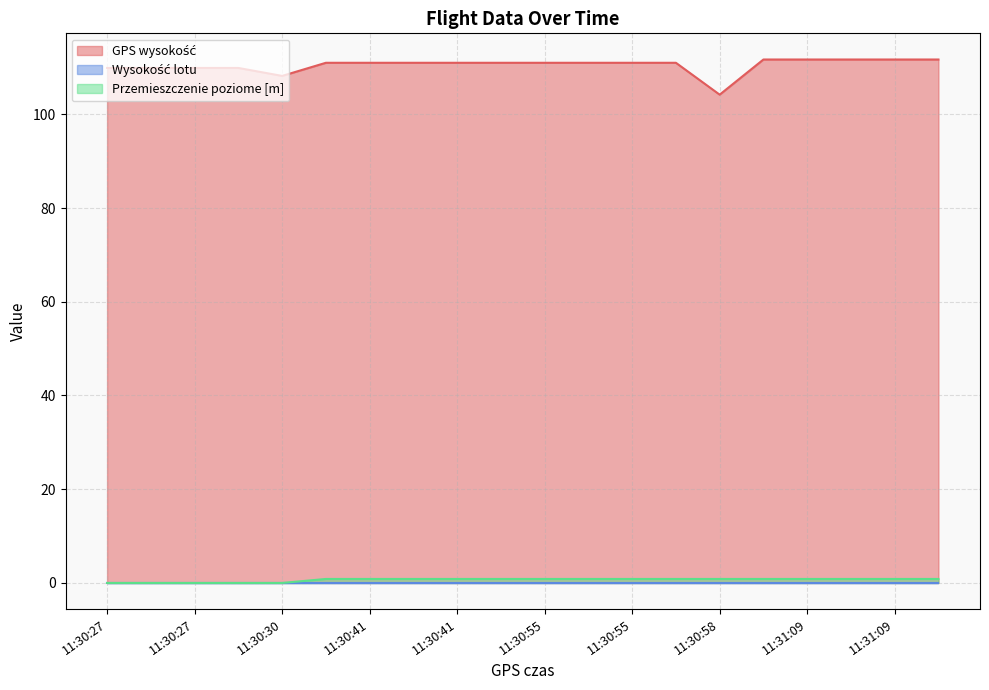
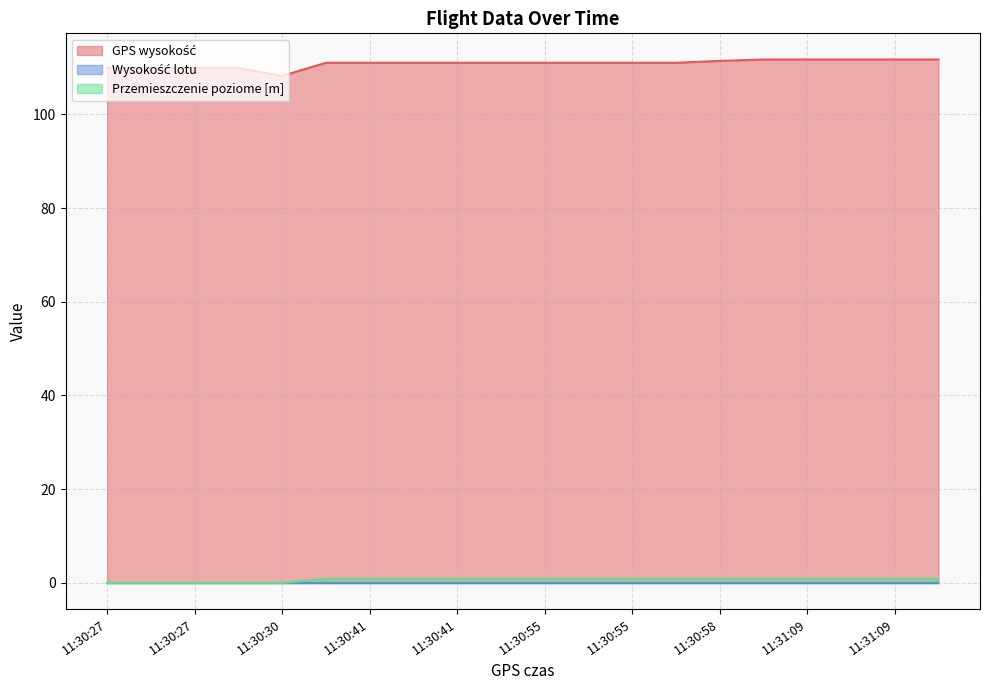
GPS wysokość, 11:30:58: 104 -> 111
